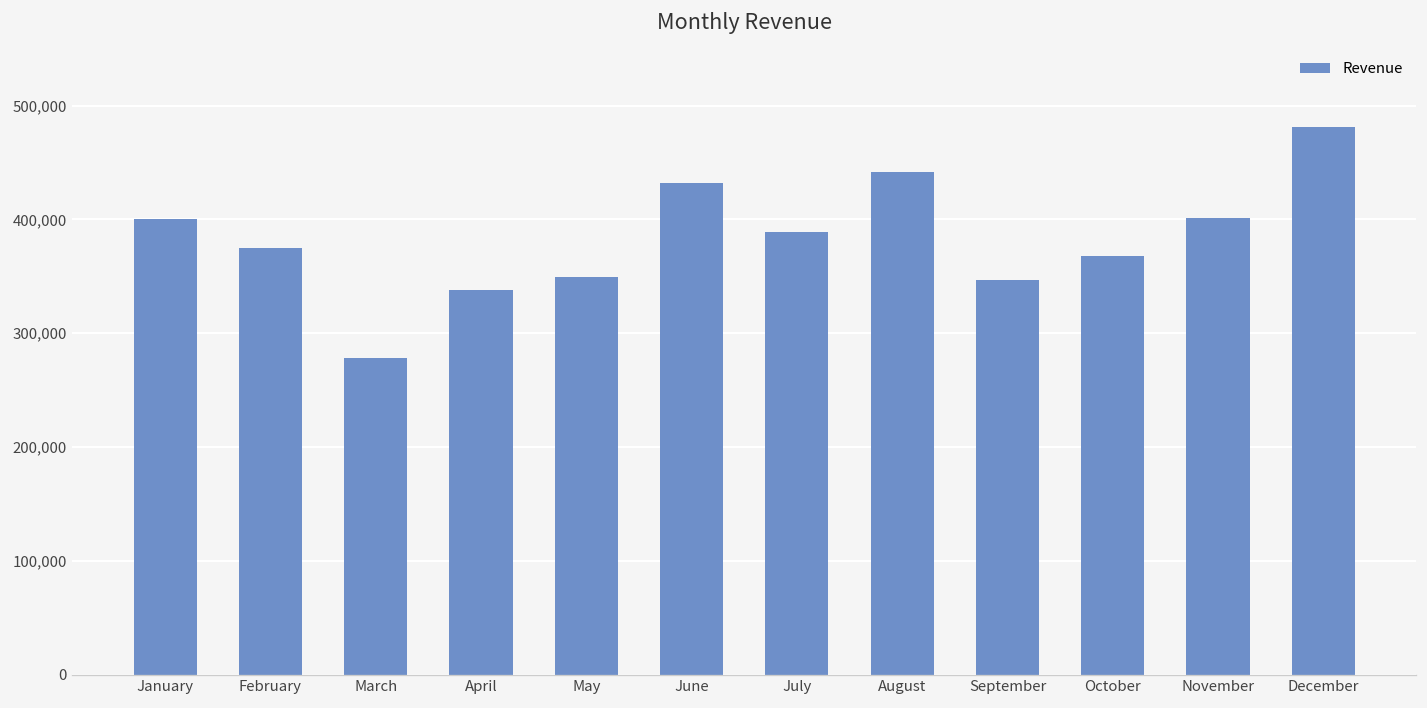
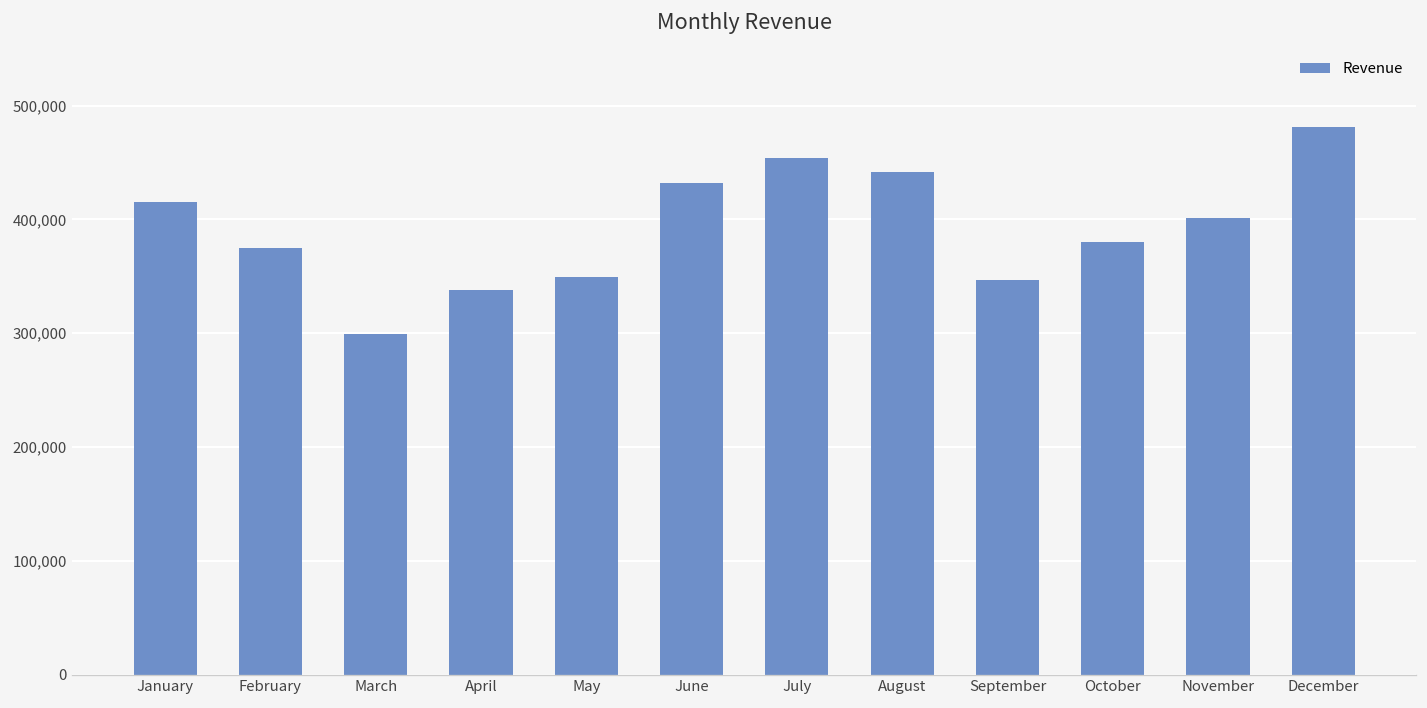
January: 400,000 -> 420,000
March: 280,000 -> 300,000
July: 390,000 -> 450,000
October: 370,000 -> 380,000
